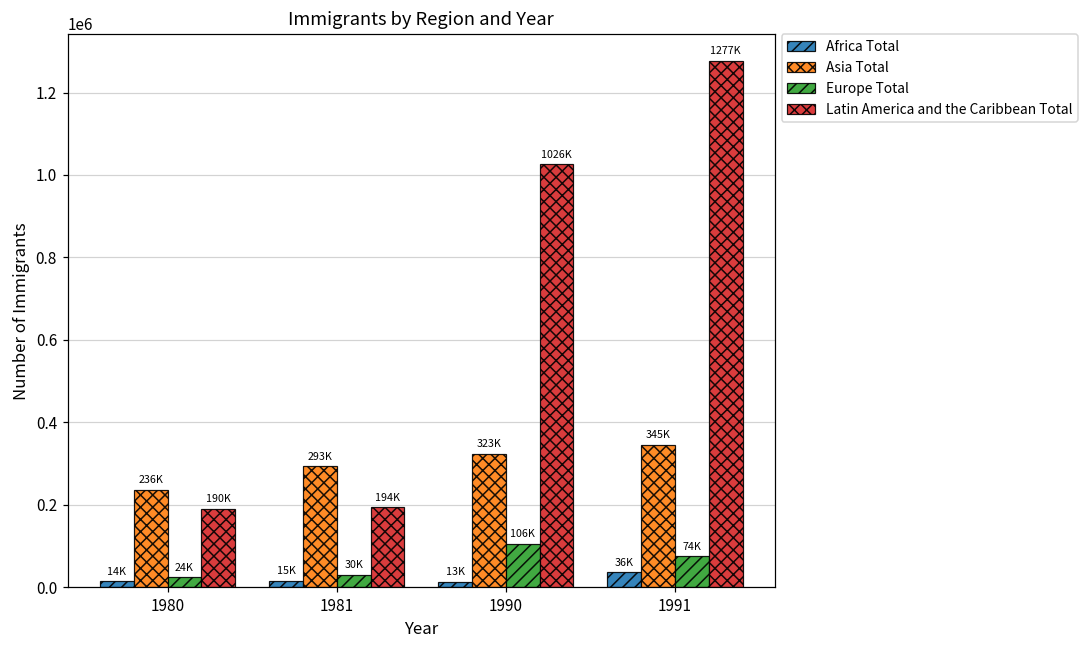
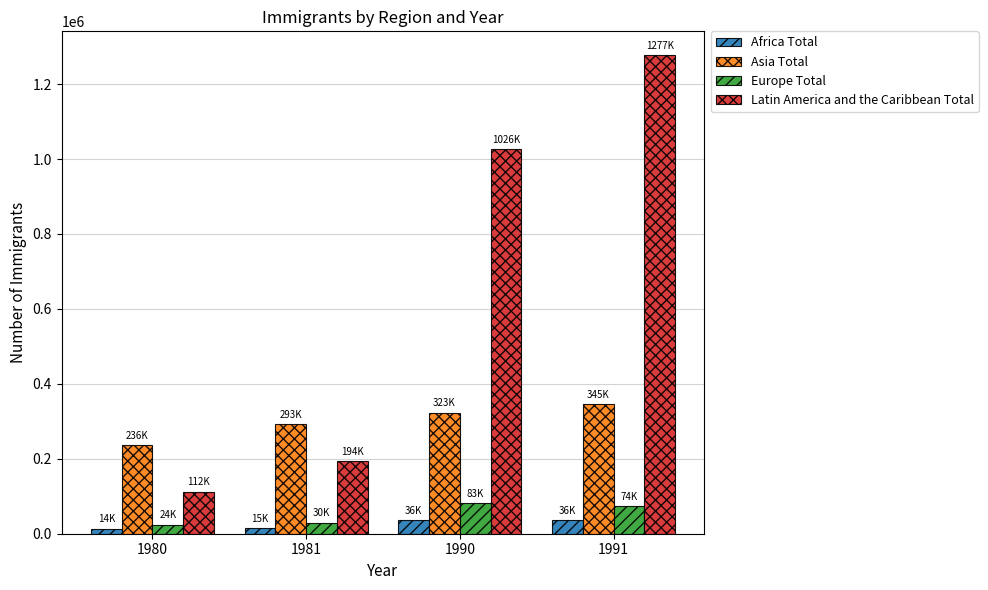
Latin America and the Caribbean Total, 1980: 190K -> 112K
Africa Total, 1990: 13K -> 36K
Europe Total, 1990: 106K -> 83K
